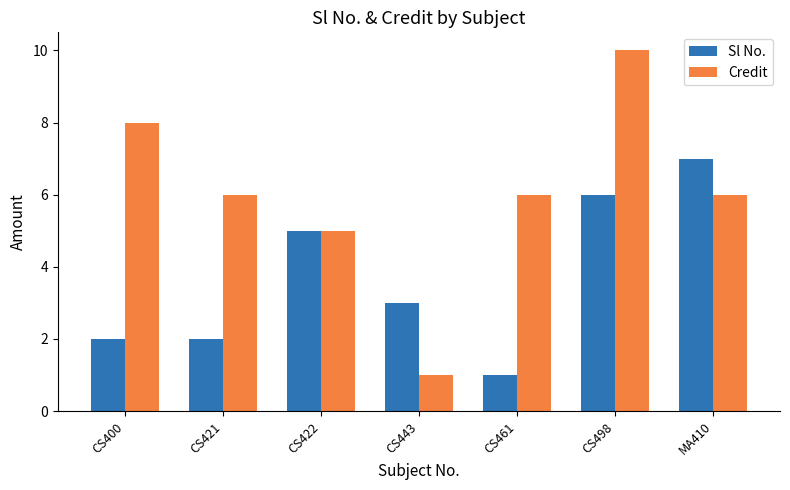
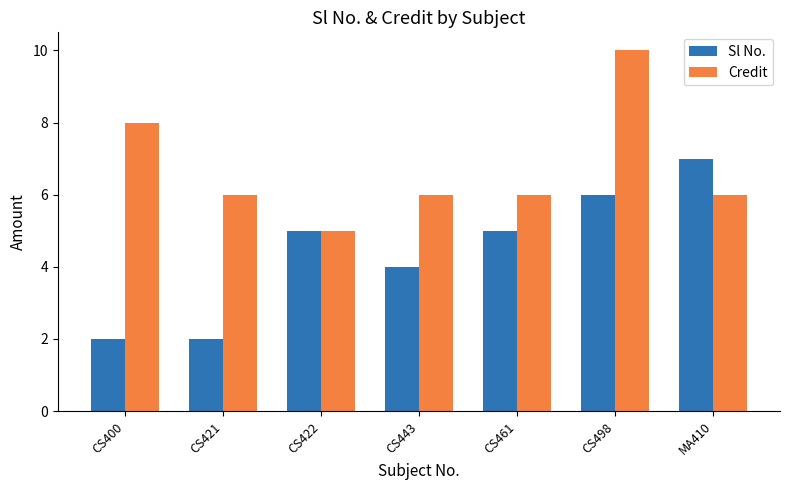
Sl No., CS443: 3 -> 4
Credit, CS443: 1 -> 6
Sl No., CS461: 1 -> 5
